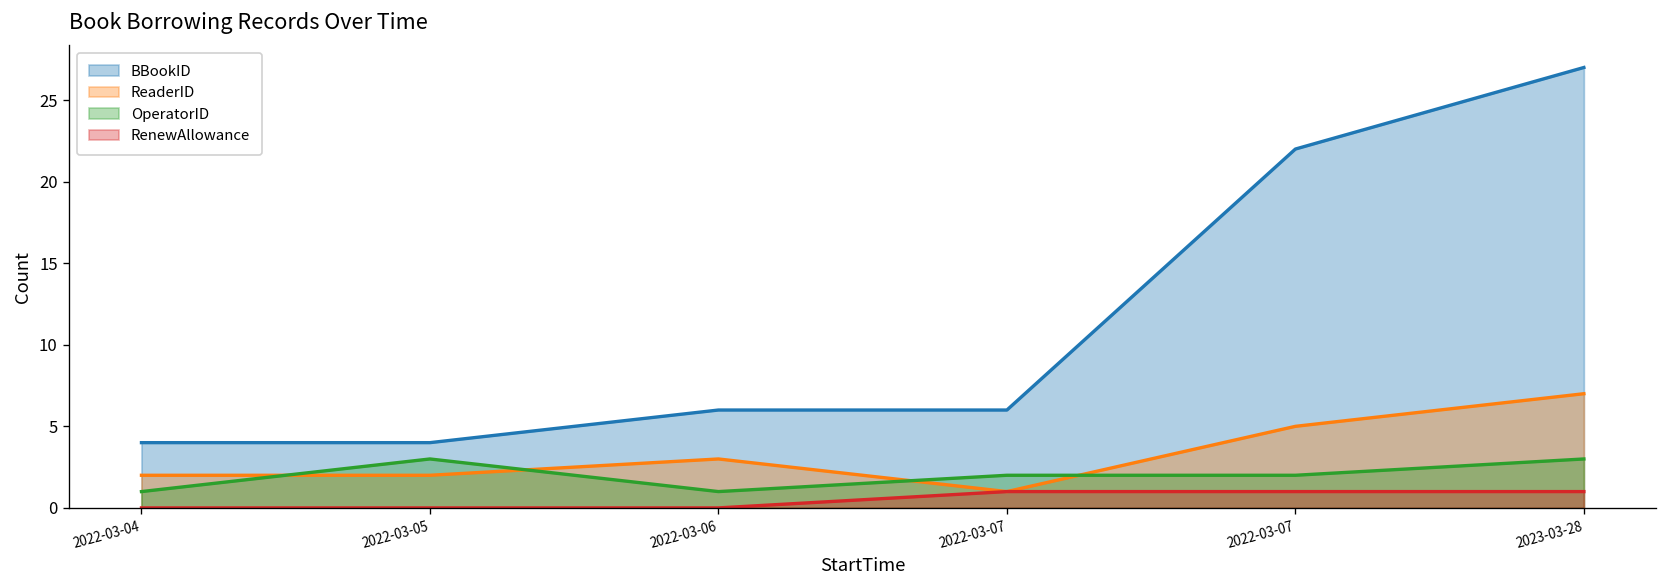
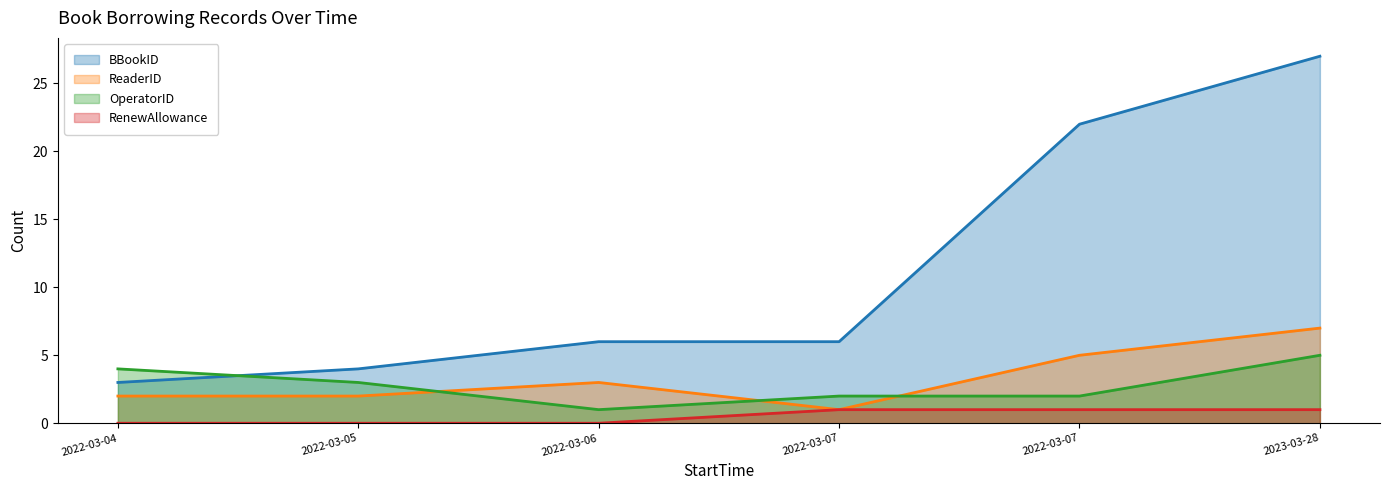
BBookID, 2022-03-04: 4 -> 3
OperatorID, 2022-03-04: 1 -> 4
OperatorID, 2023-03-28: 3 -> 5
